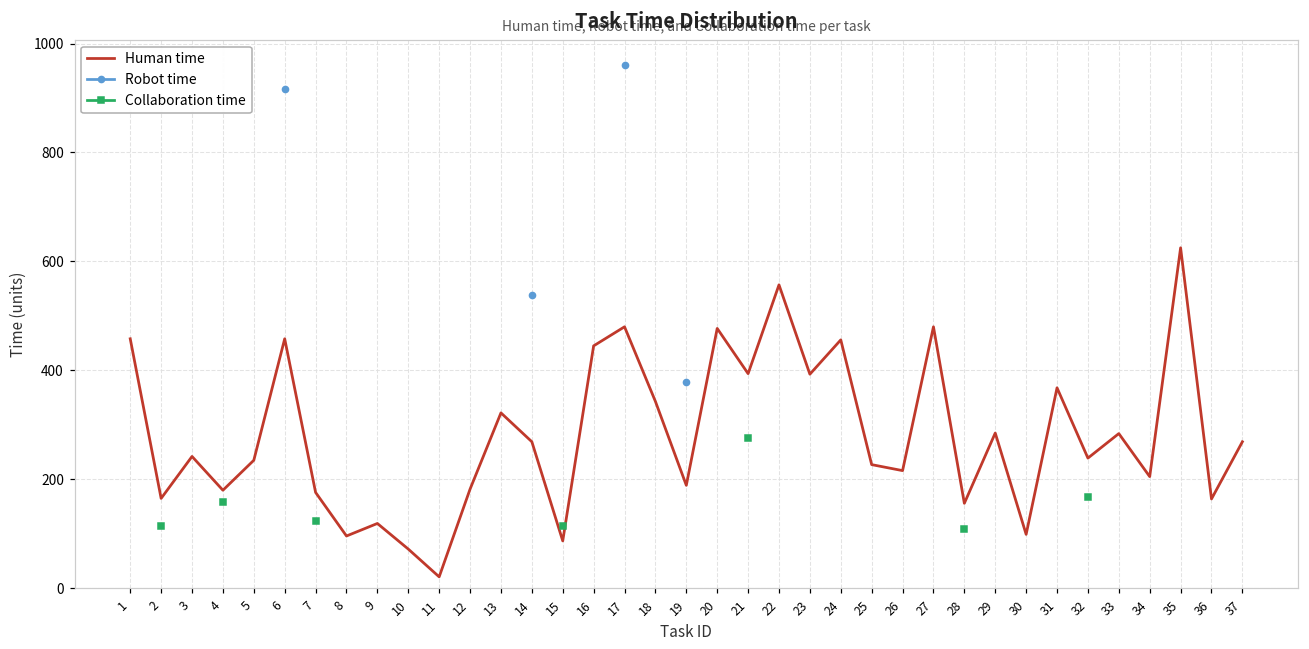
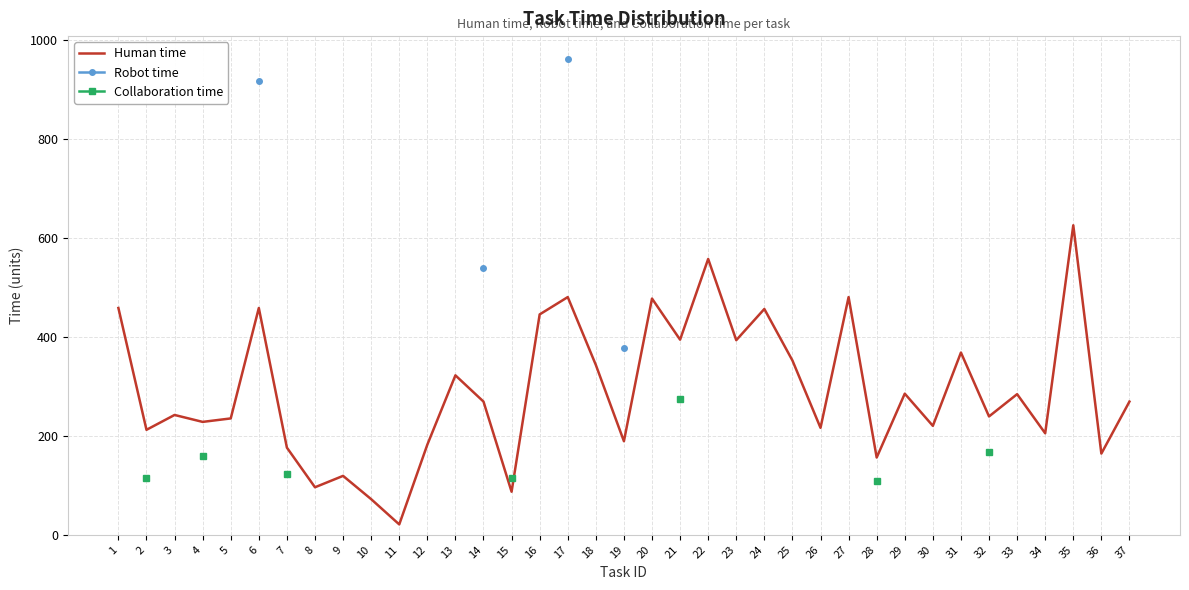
Human time, 2: 170 -> 210
Human time, 4: 180 -> 230
Human time, 25: 230 -> 350
Human time, 30: 100 -> 220
